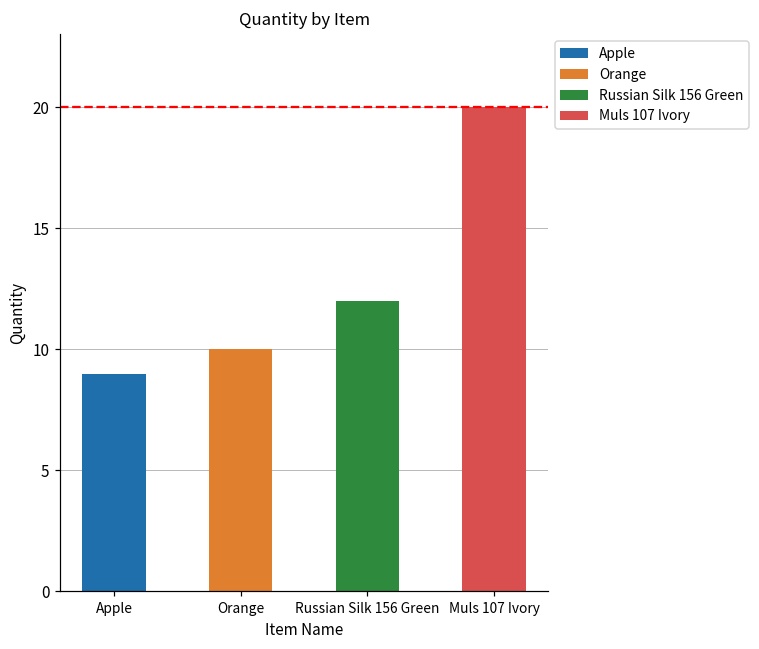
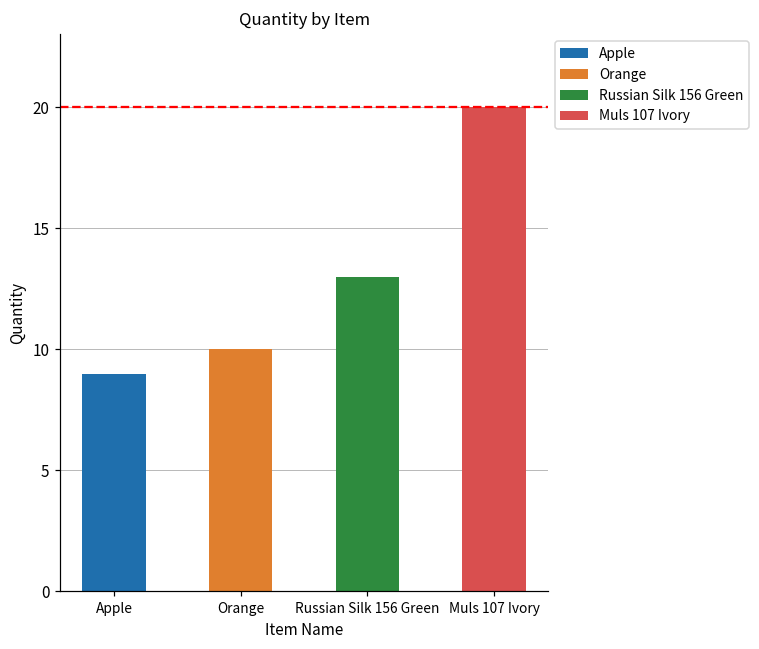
Russian Silk 156 Green: 12 -> 13
